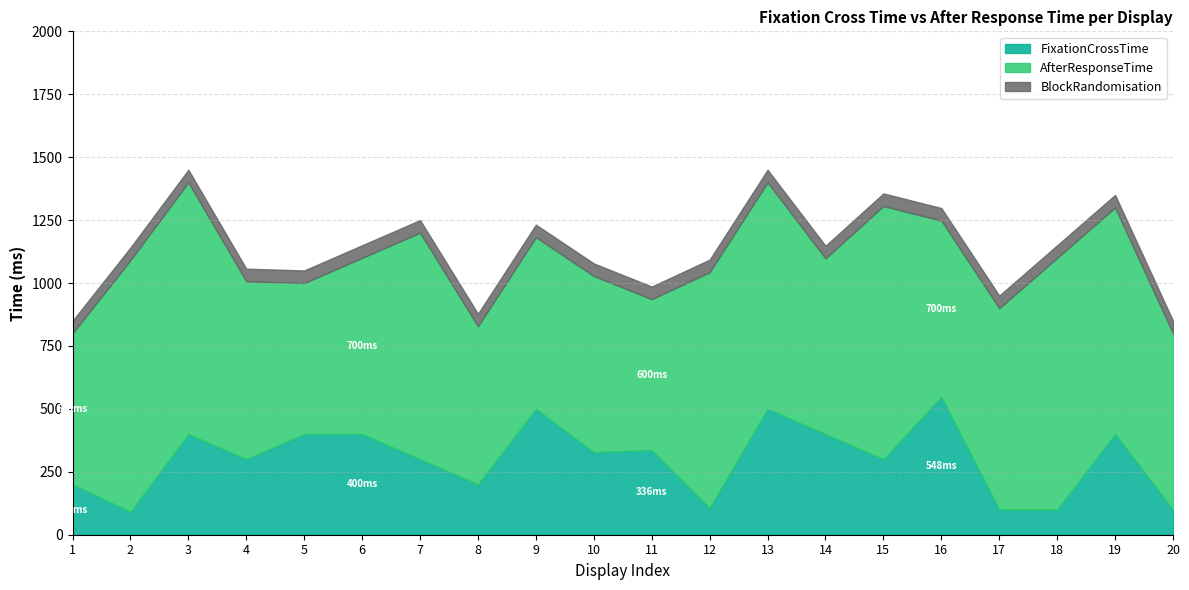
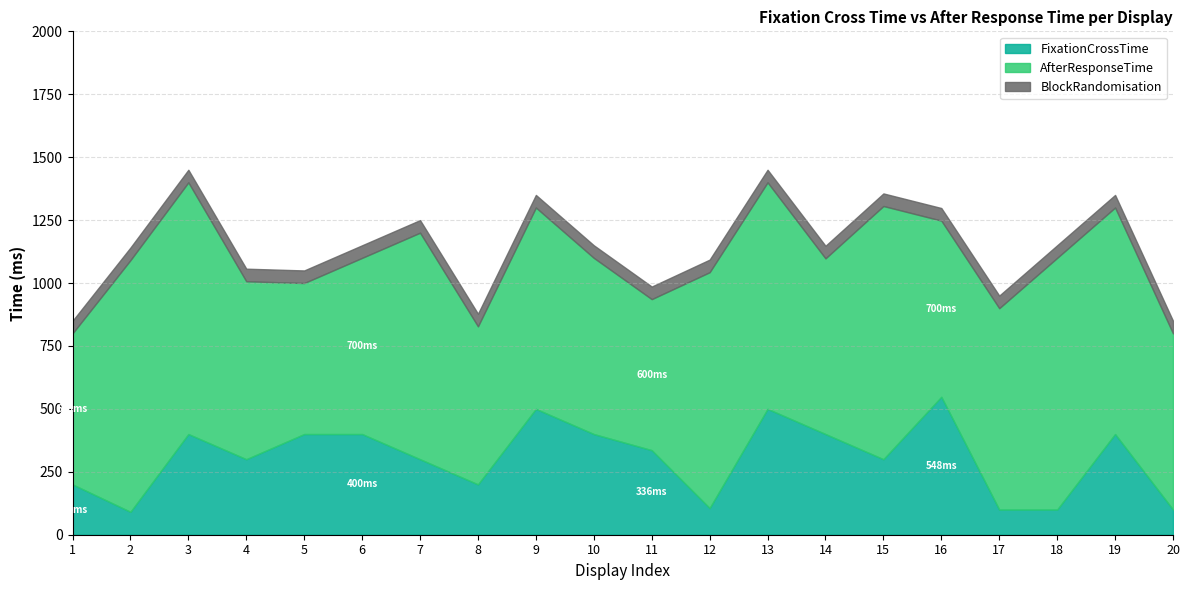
AfterResponseTime, 9: 680 -> 800
FixationCrossTime, 10: 330 -> 400
